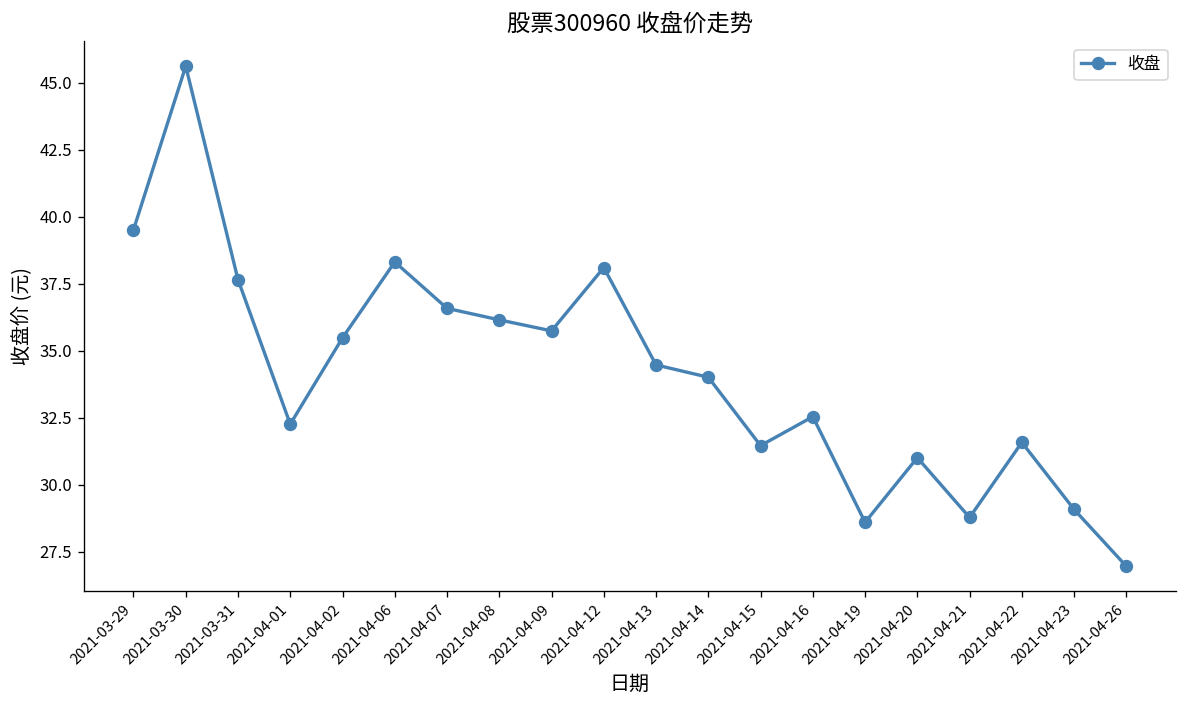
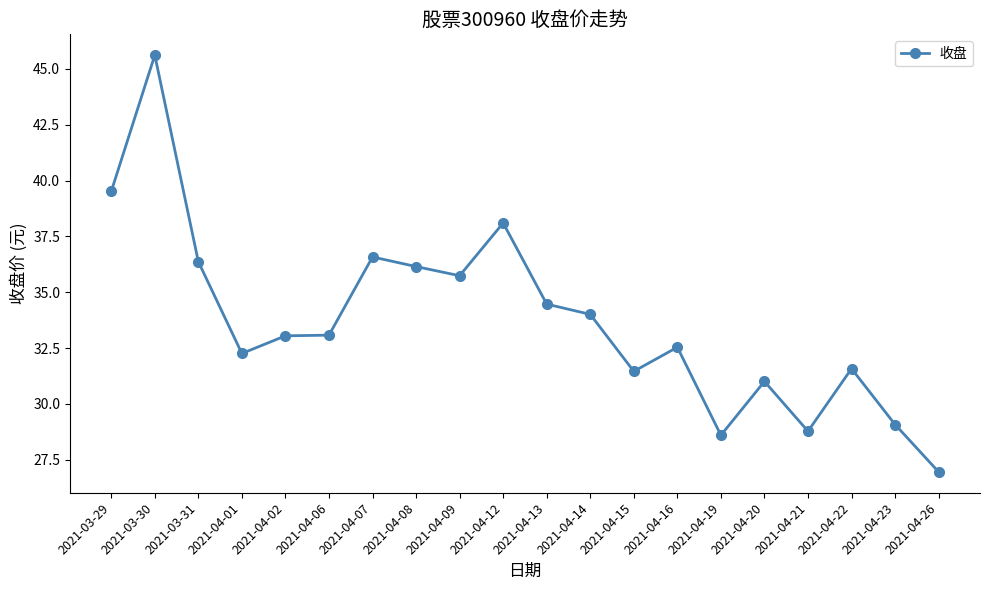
2021-03-31: 37.7 -> 36.4
2021-04-02: 35.5 -> 33.1
2021-04-06: 38.3 -> 33.1
